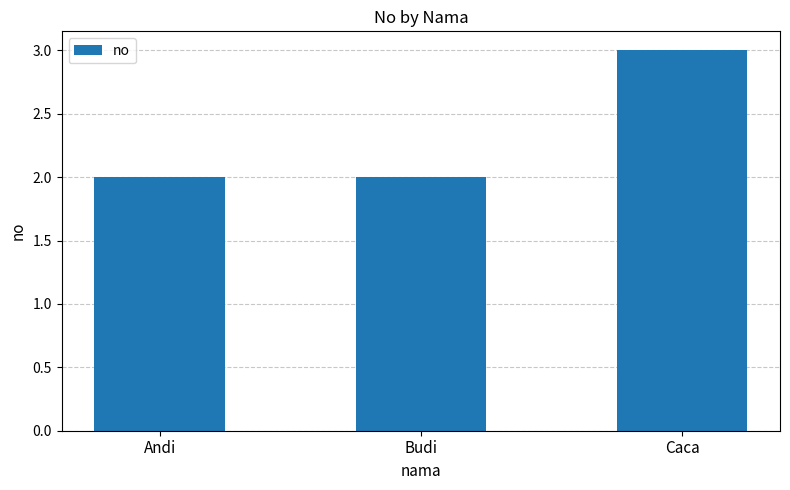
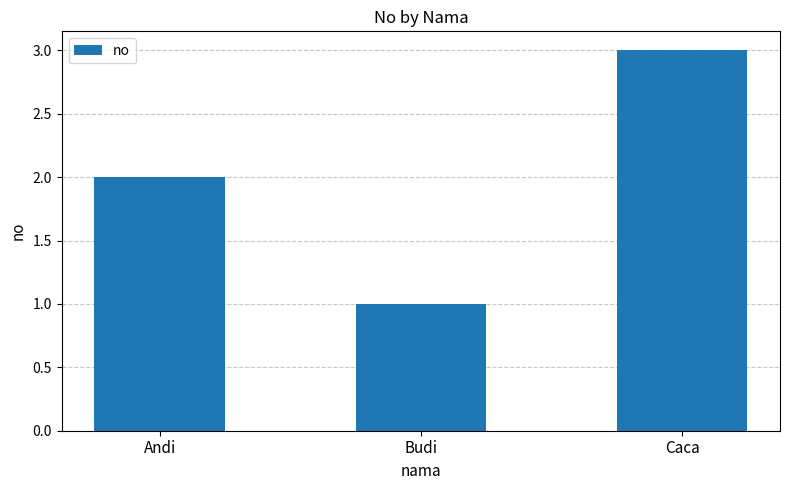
Budi: 2 -> 1
